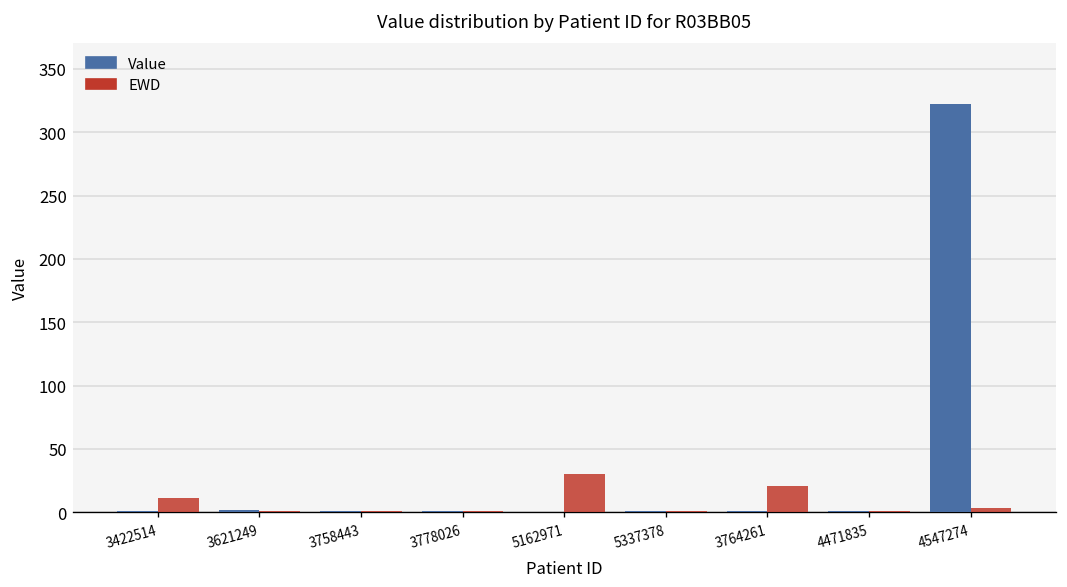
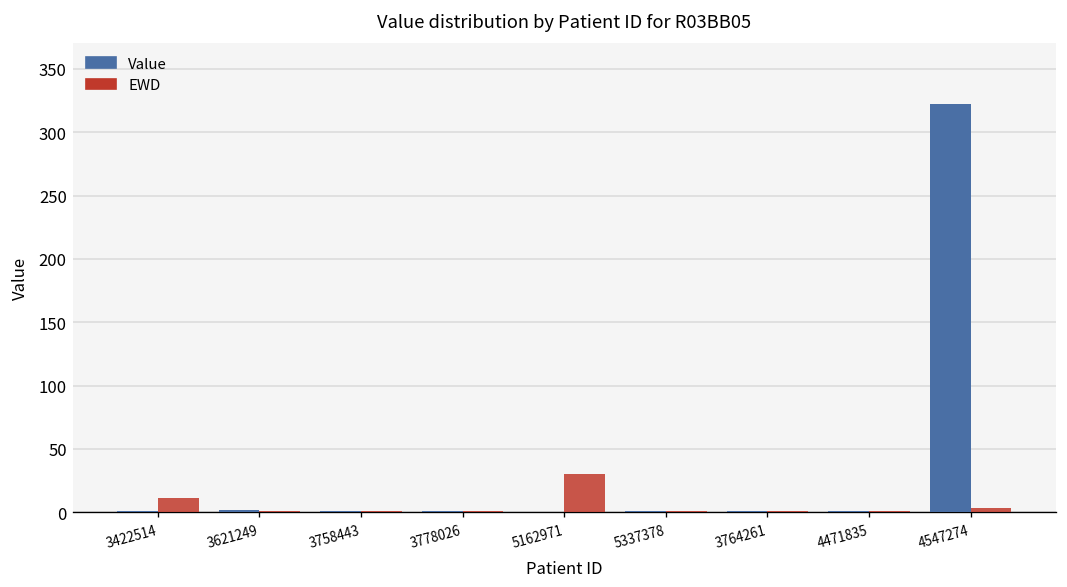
EWD, 3764261: 21 -> 1
